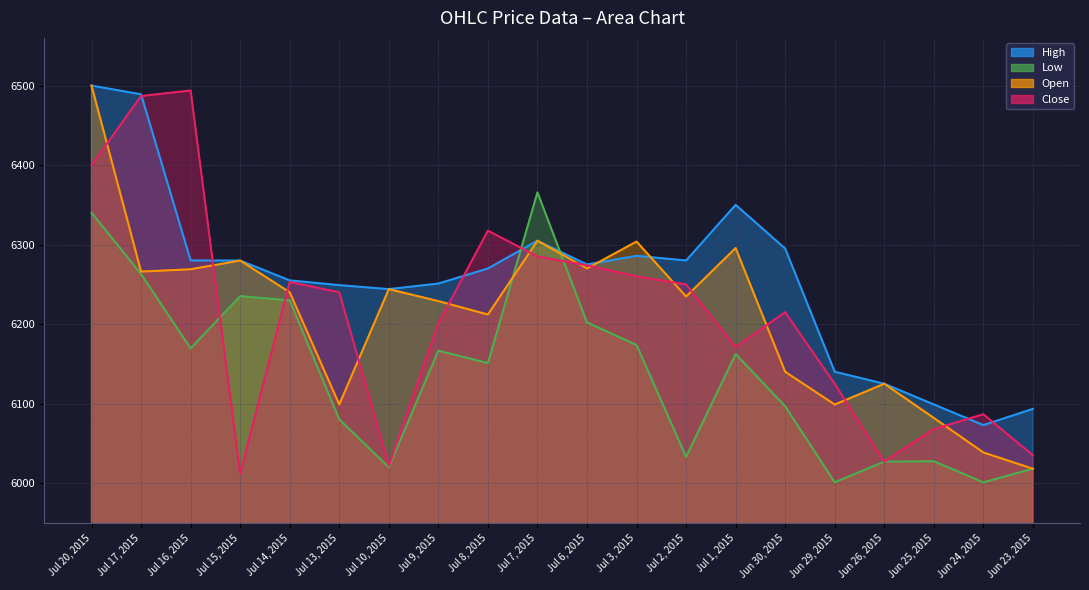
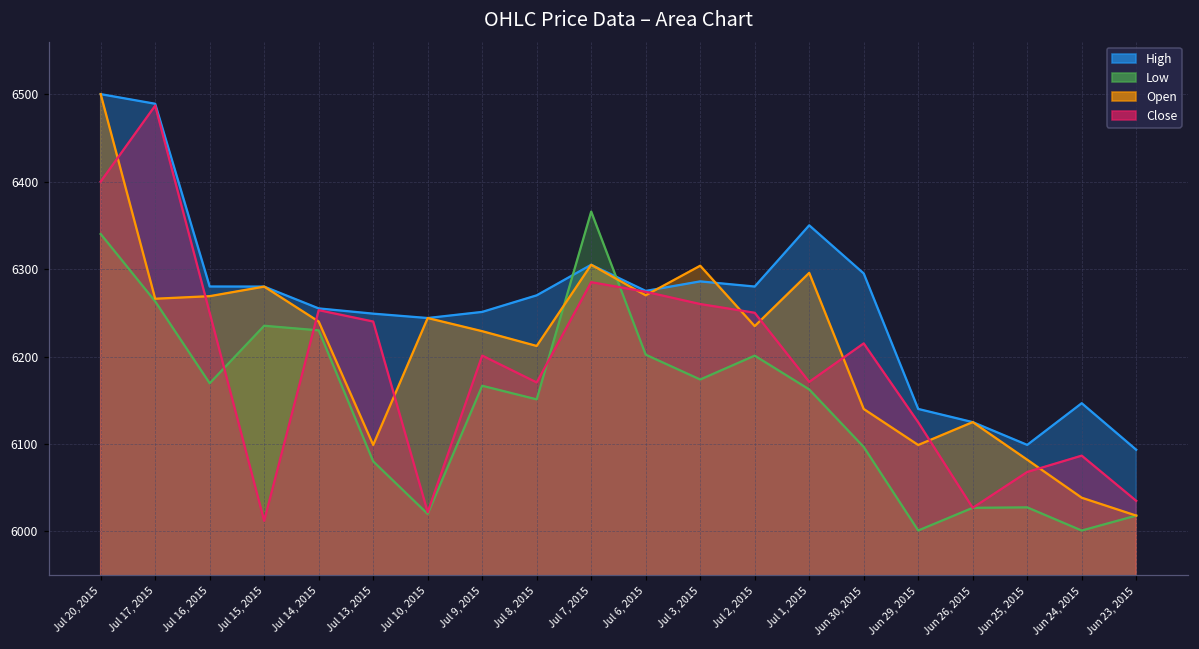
Close, Jul 16, 2015: 6490 -> 6250
Close, Jul 8, 2015: 6320 -> 6170
Low, Jul 2, 2015: 6030 -> 6200
High, Jun 24, 2015: 6070 -> 6150
